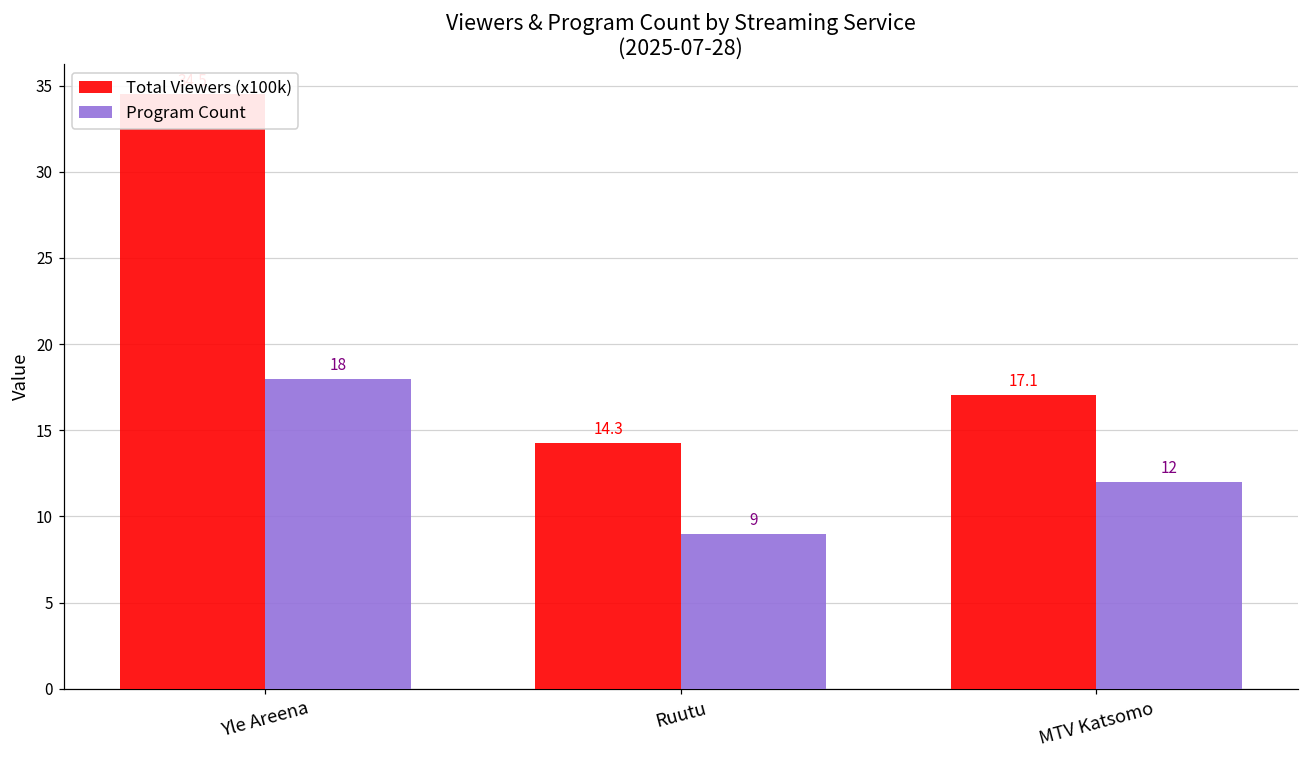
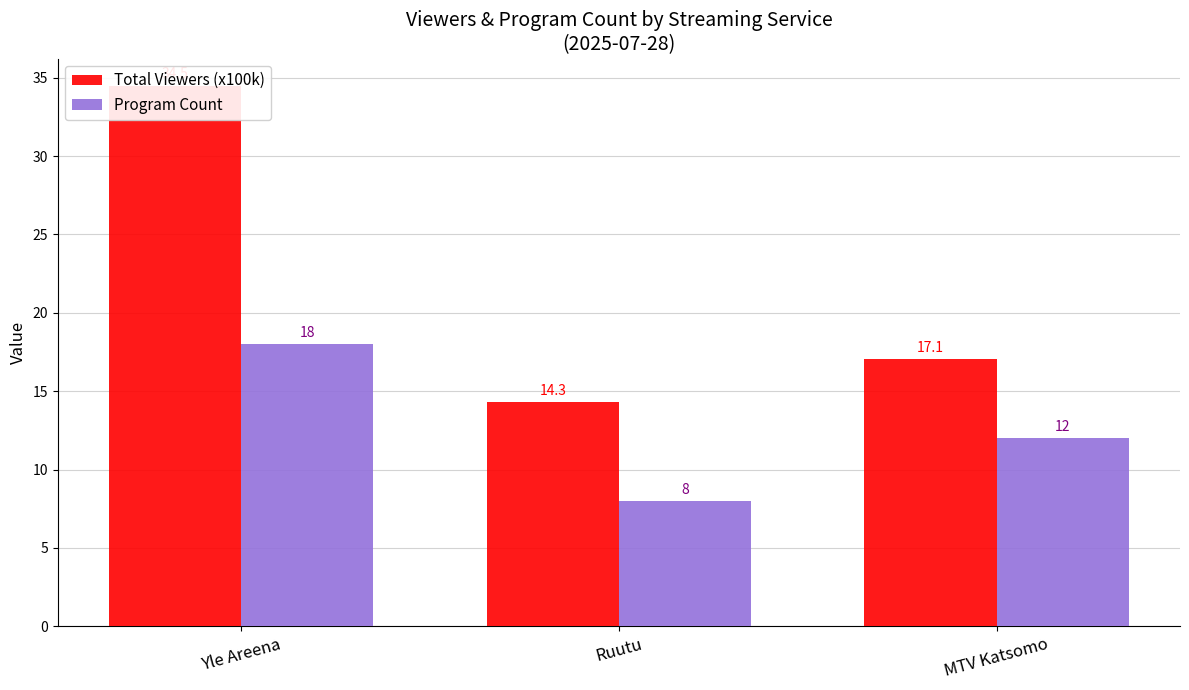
Program Count, Ruutu: 9 -> 8
